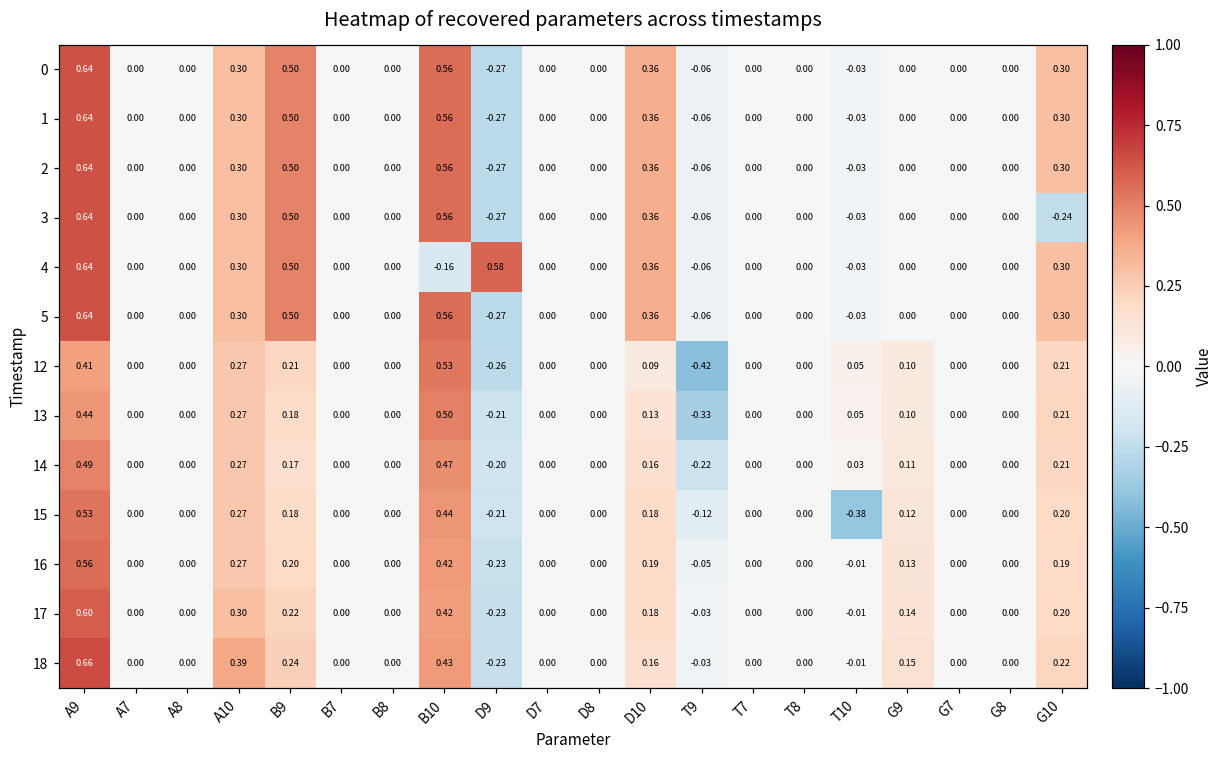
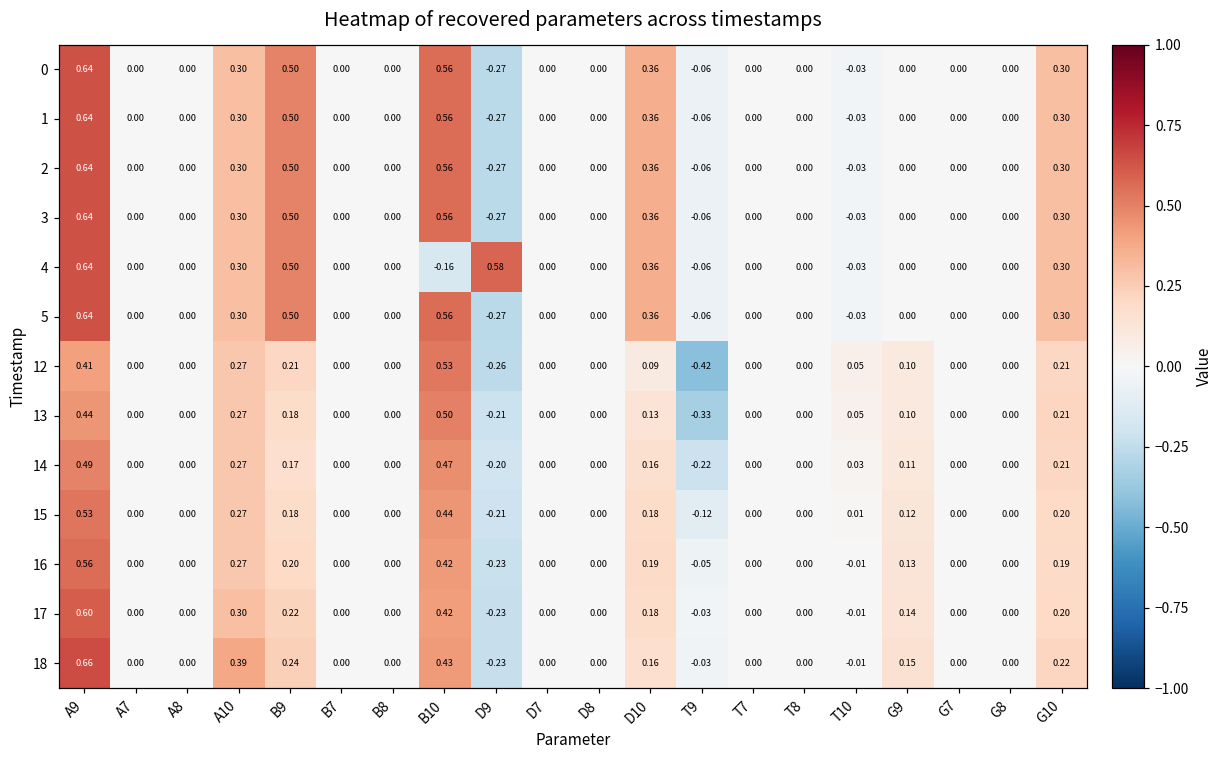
3, G10: -0.24 -> 0.30
15, T10: -0.38 -> 0.01
